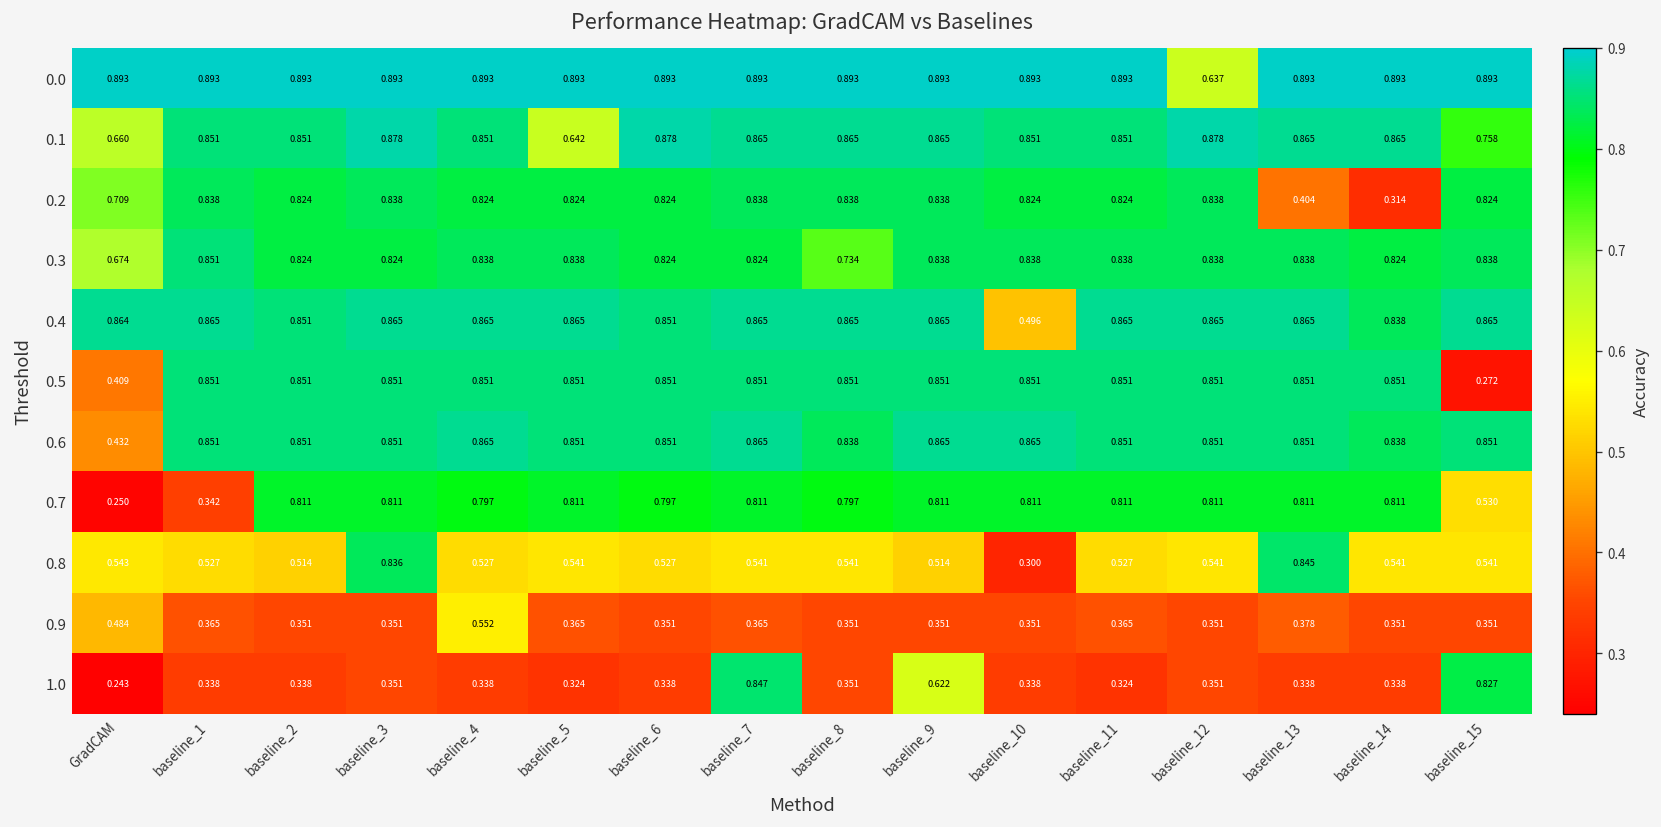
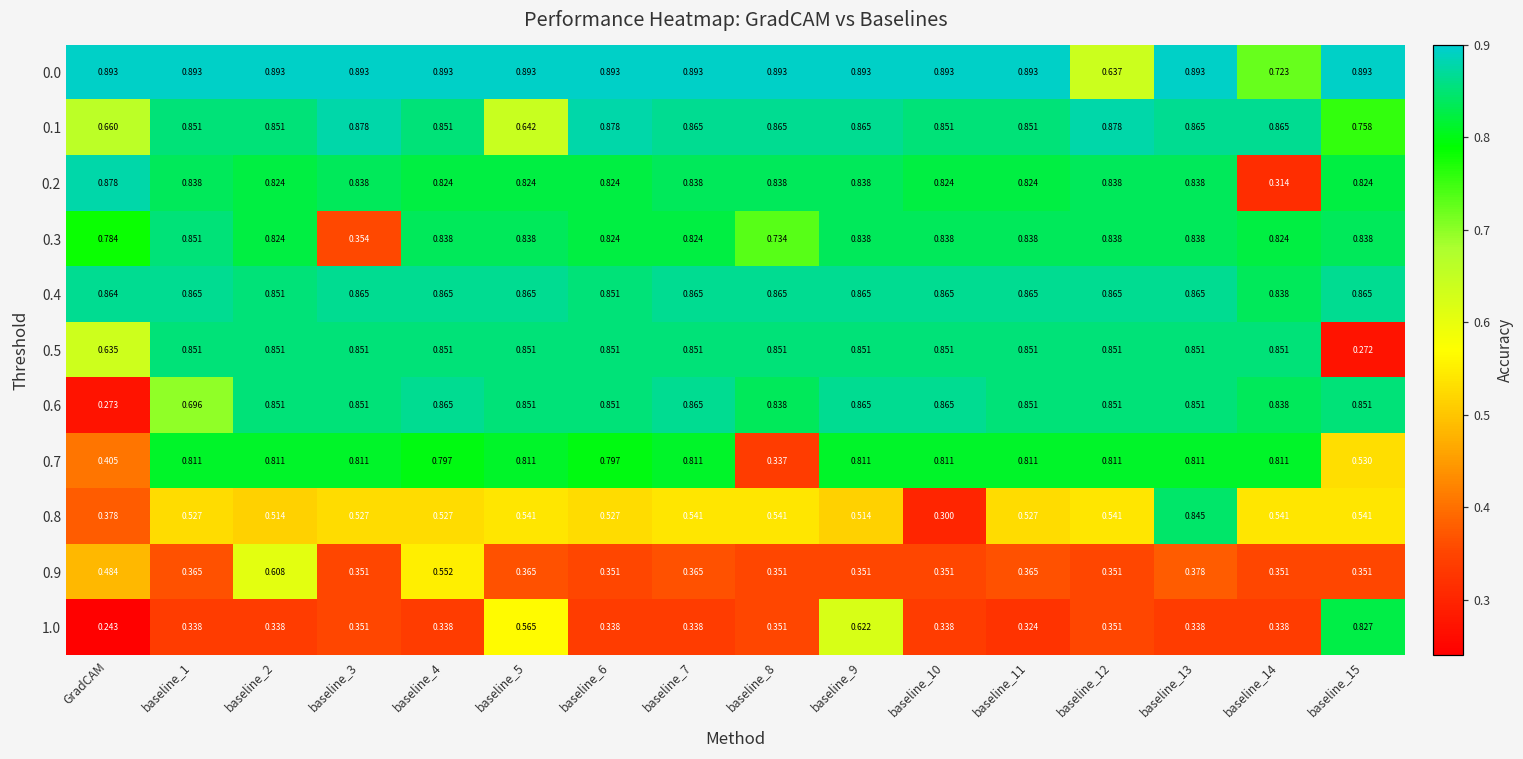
0.0, baseline_14: 0.893 -> 0.723
0.2, GradCAM: 0.709 -> 0.878
0.2, baseline_13: 0.404 -> 0.838
0.3, GradCAM: 0.674 -> 0.784
0.3, baseline_3: 0.824 -> 0.354
0.4, baseline_10: 0.496 -> 0.865
0.5, GradCAM: 0.409 -> 0.635
0.6, GradCAM: 0.432 -> 0.273
0.6, baseline_1: 0.851 -> 0.696
0.7, GradCAM: 0.250 -> 0.405
0.7, baseline_1: 0.342 -> 0.811
0.7, baseline_8: 0.797 -> 0.337
0.8, GradCAM: 0.543 -> 0.378
0.8, baseline_3: 0.836 -> 0.527
0.9, baseline_2: 0.351 -> 0.608
1.0, baseline_5: 0.324 -> 0.565
1.0, baseline_7: 0.847 -> 0.338
